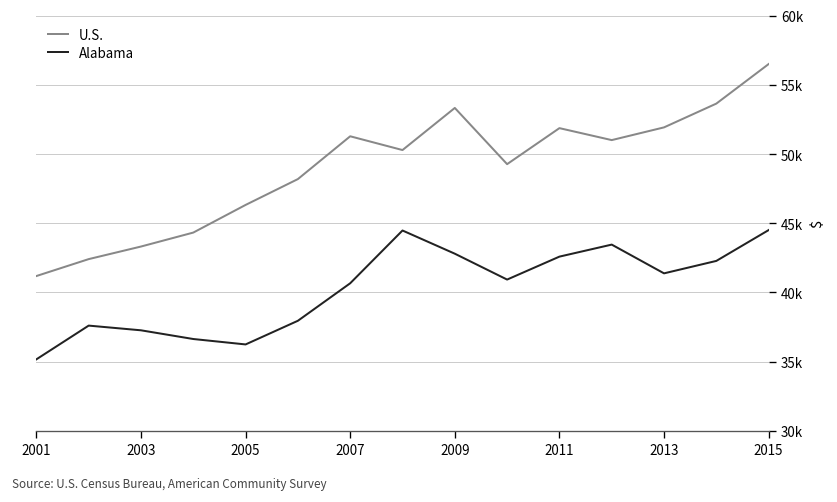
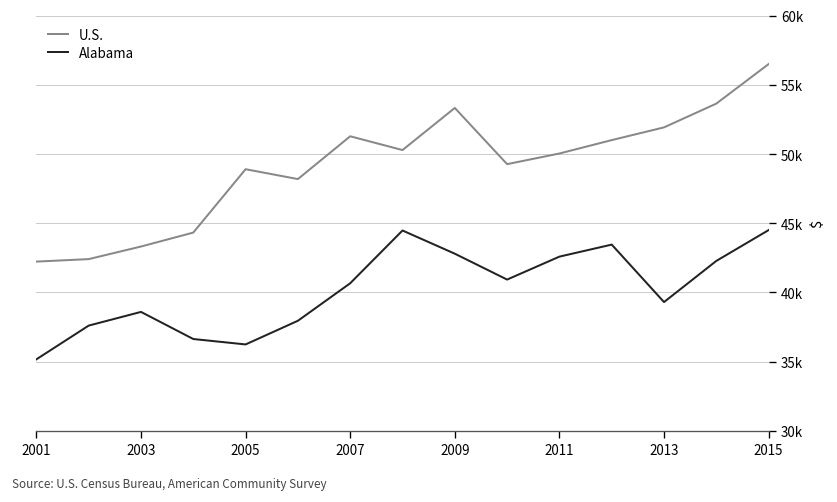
U.S., 2001: 41200 -> 42200
Alabama, 2003: 37300 -> 38600
U.S., 2005: 46300 -> 48900
U.S., 2011: 51900 -> 50100
Alabama, 2013: 41400 -> 39300
